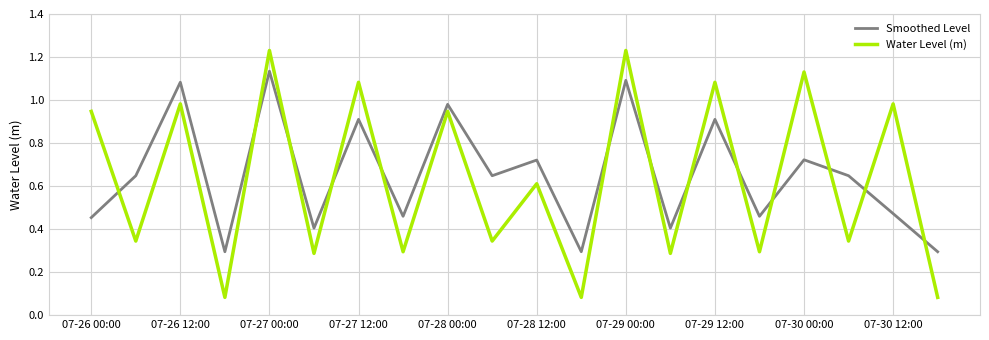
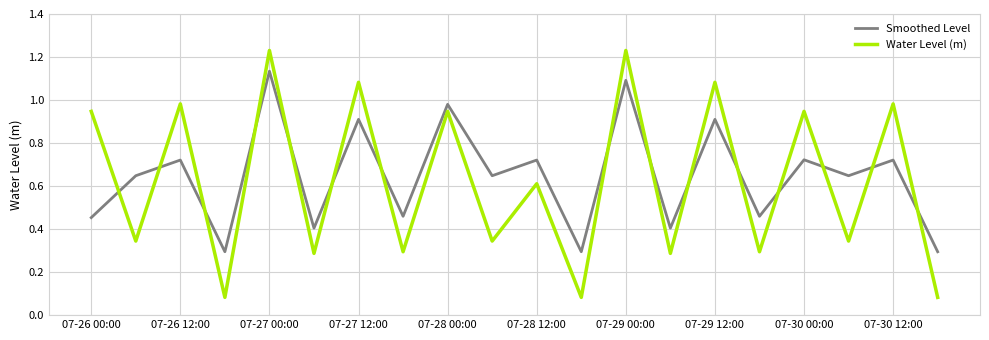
Smoothed Level, 07-26 12:00: 1.08 -> 0.72
Water Level (m), 07-30 00:00: 1.13 -> 0.95
Smoothed Level, 07-30 12:00: 0.47 -> 0.72
